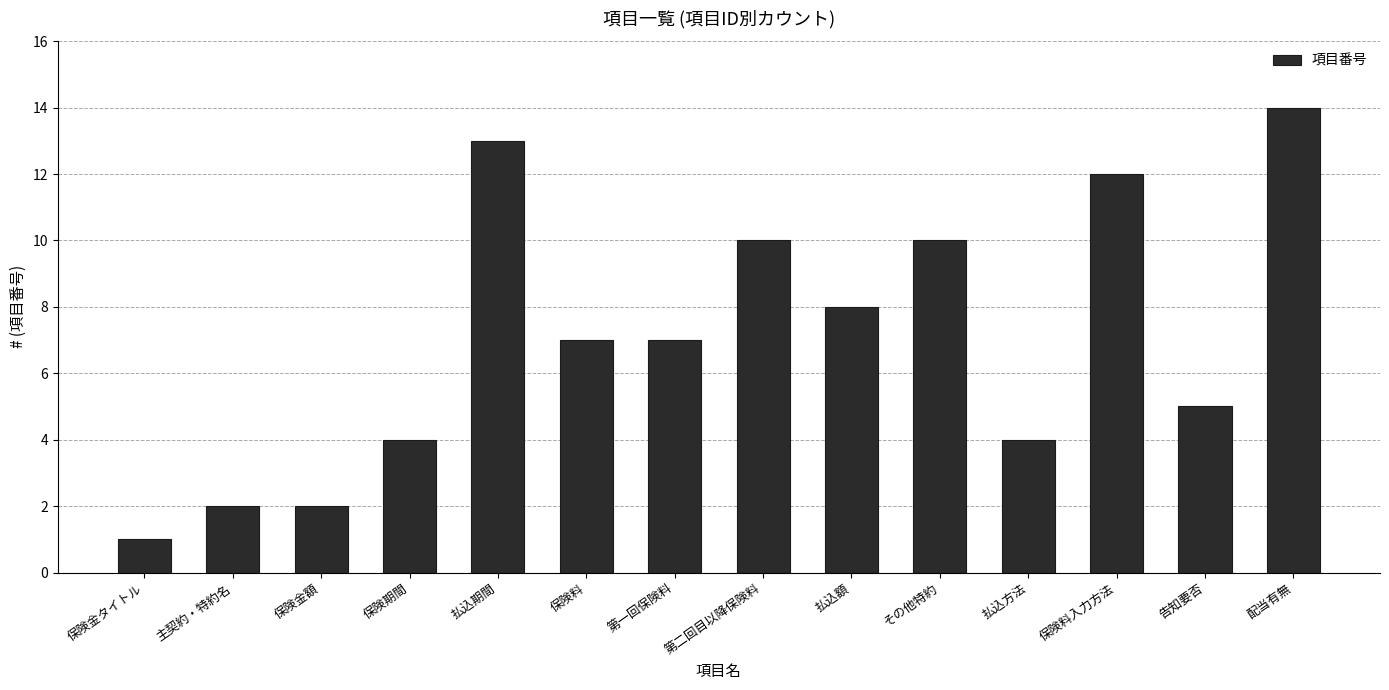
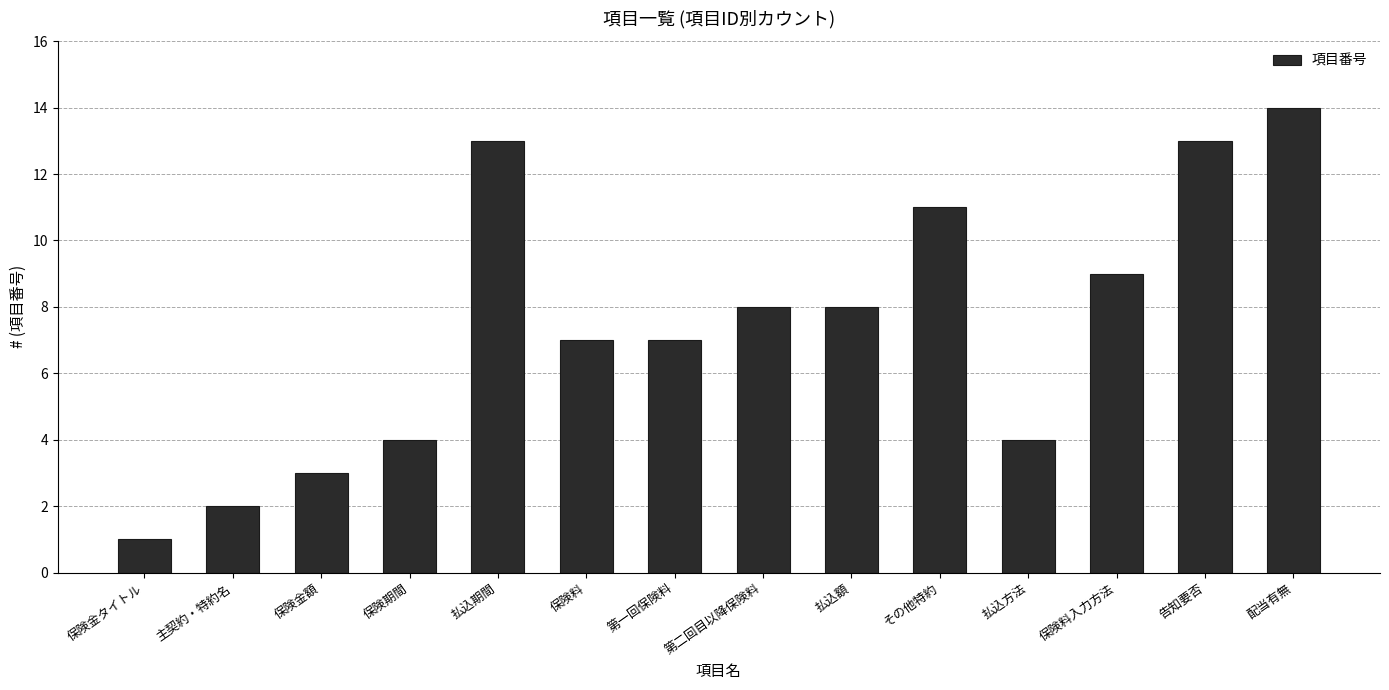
保険金額: 2 -> 3
第二回目以降保険料: 10 -> 8
その他特約: 10 -> 11
保険料入力方法: 12 -> 9
告知要否: 5 -> 13
